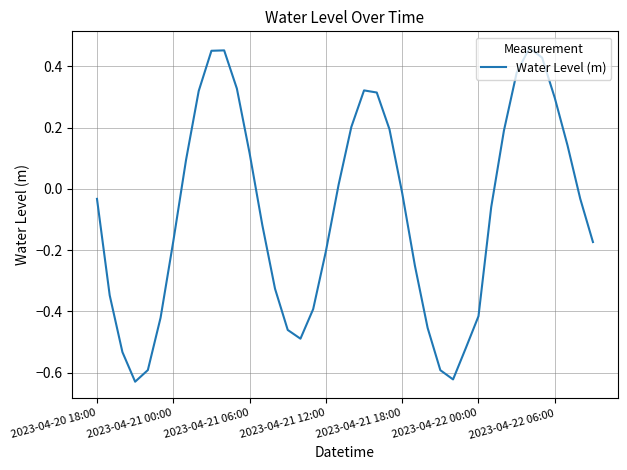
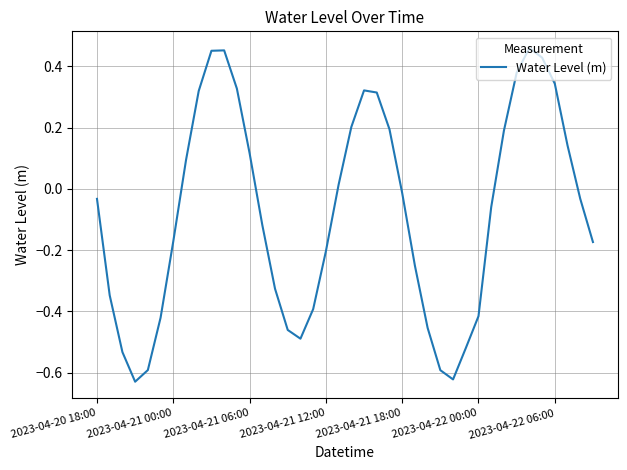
2023-04-22 06:00: 0.30 -> 0.34
